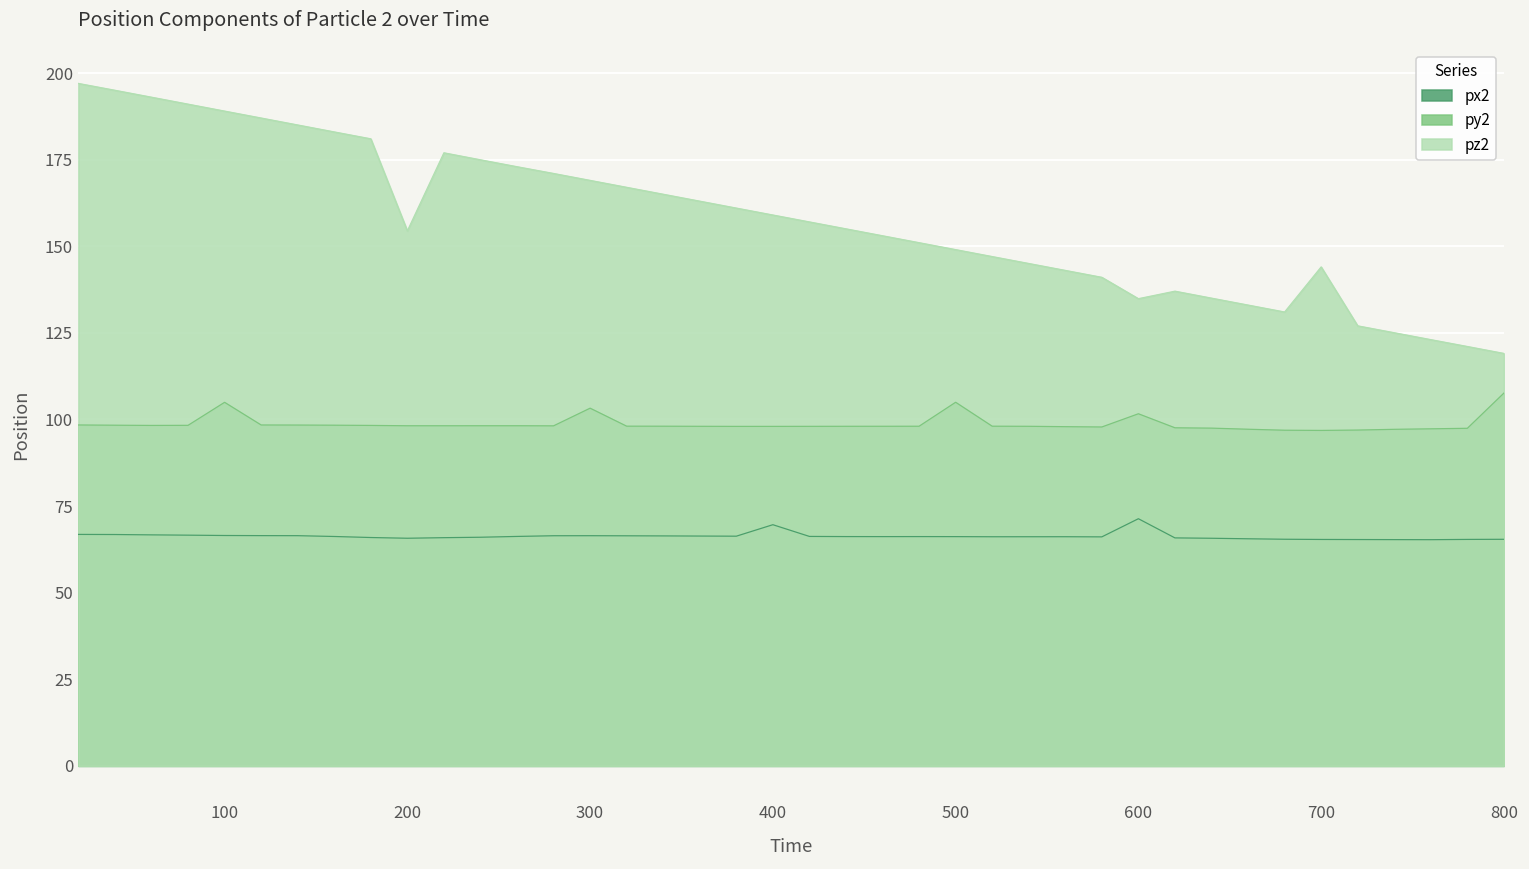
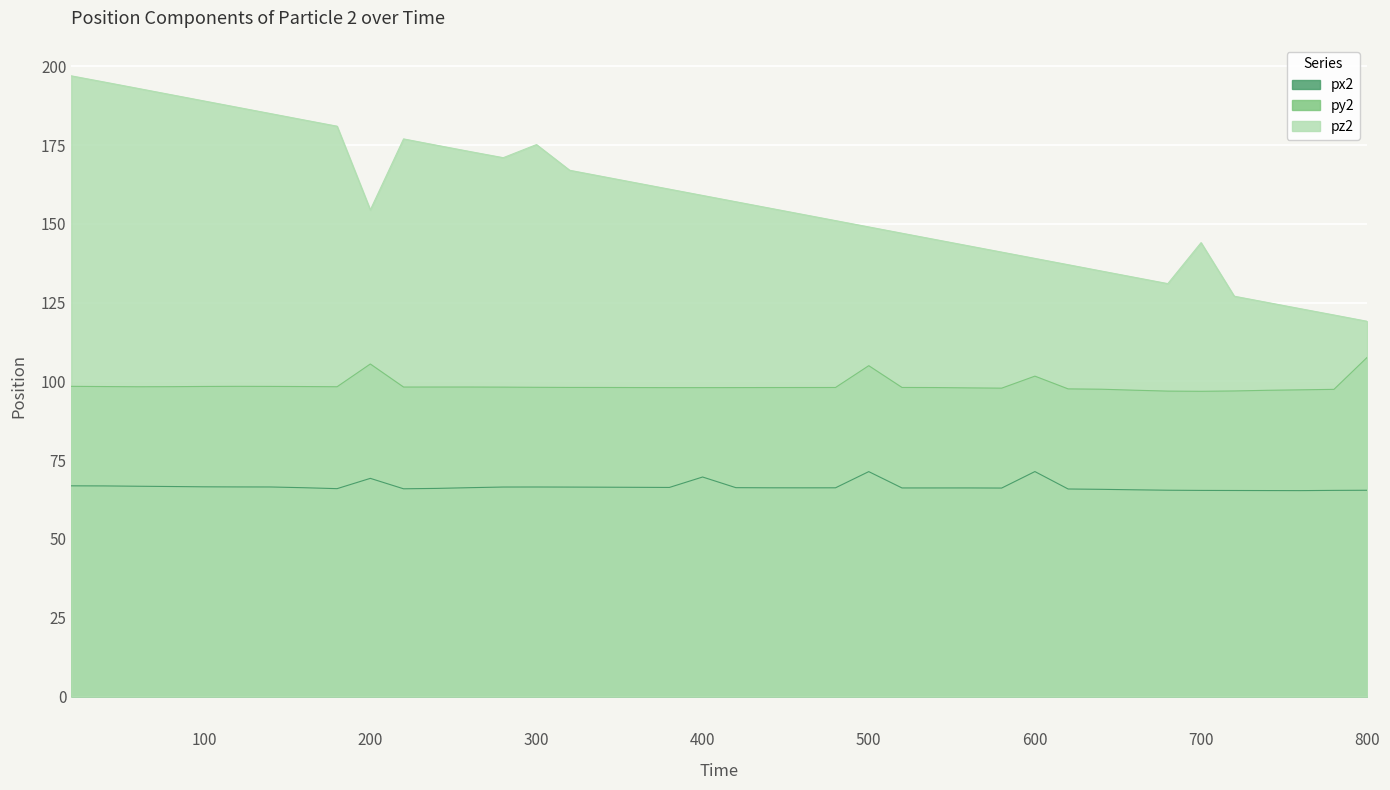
py2, 100: 105 -> 98
px2, 200: 66 -> 69
py2, 200: 98 -> 105
py2, 300: 103 -> 98
pz2, 300: 169 -> 175
px2, 500: 66 -> 71
pz2, 600: 135 -> 139
